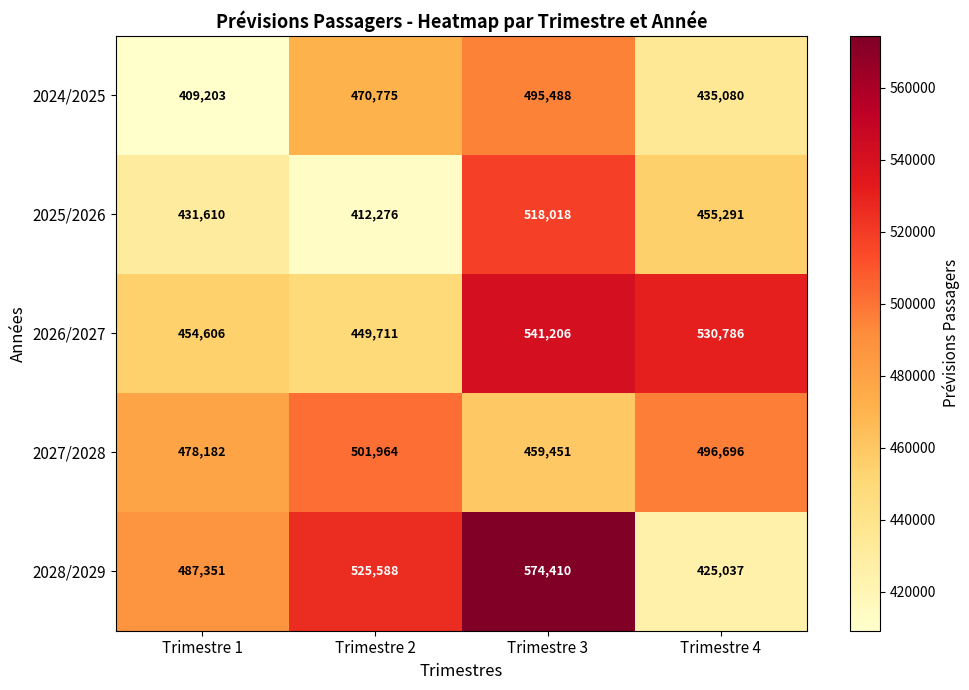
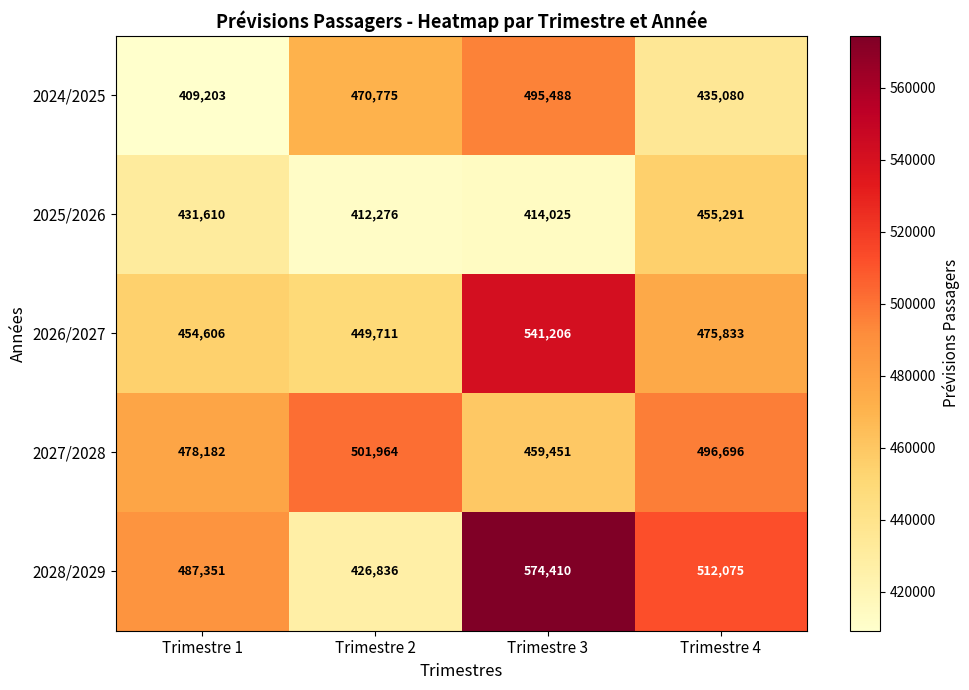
2025/2026, Trimestre 3: 518,018 -> 414,025
2026/2027, Trimestre 4: 530,786 -> 475,833
2028/2029, Trimestre 2: 525,588 -> 426,836
2028/2029, Trimestre 4: 425,037 -> 512,075
